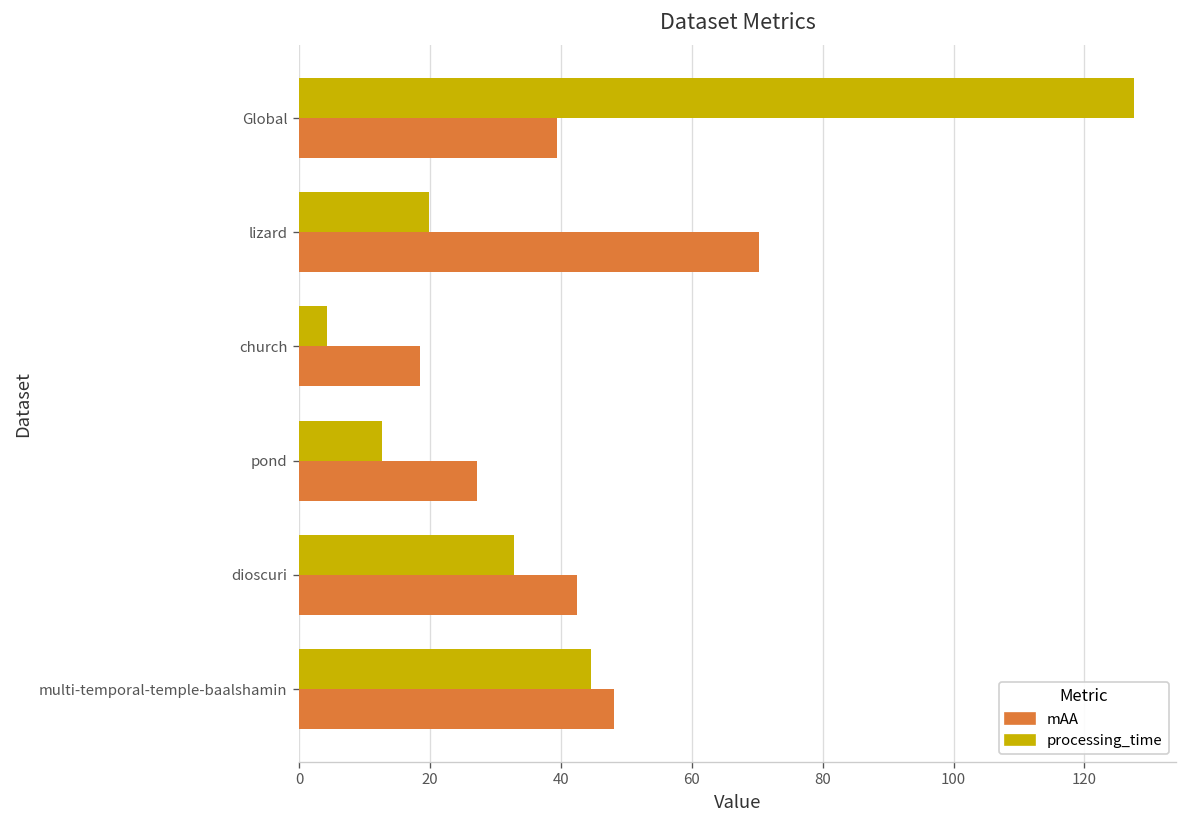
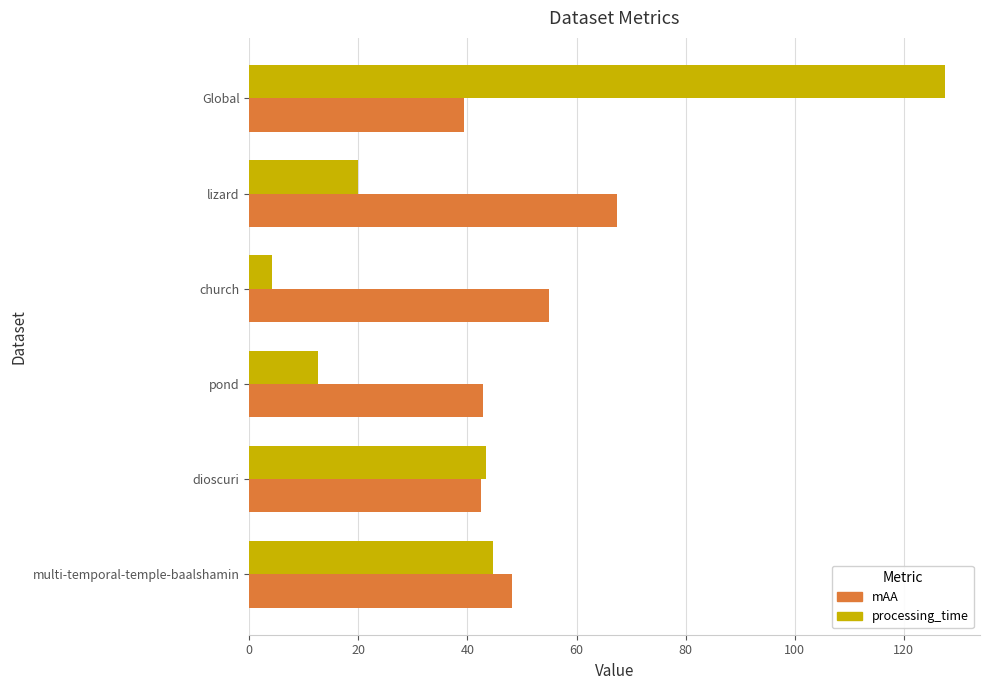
mAA, lizard: 70 -> 67
mAA, church: 18 -> 55
mAA, pond: 27 -> 43
processing_time, dioscuri: 33 -> 43
